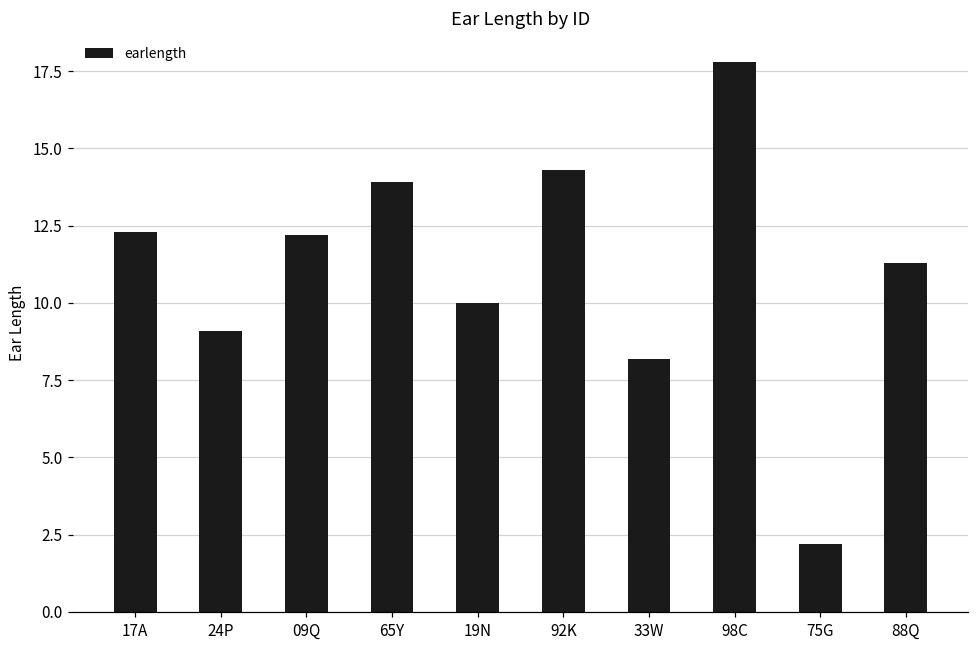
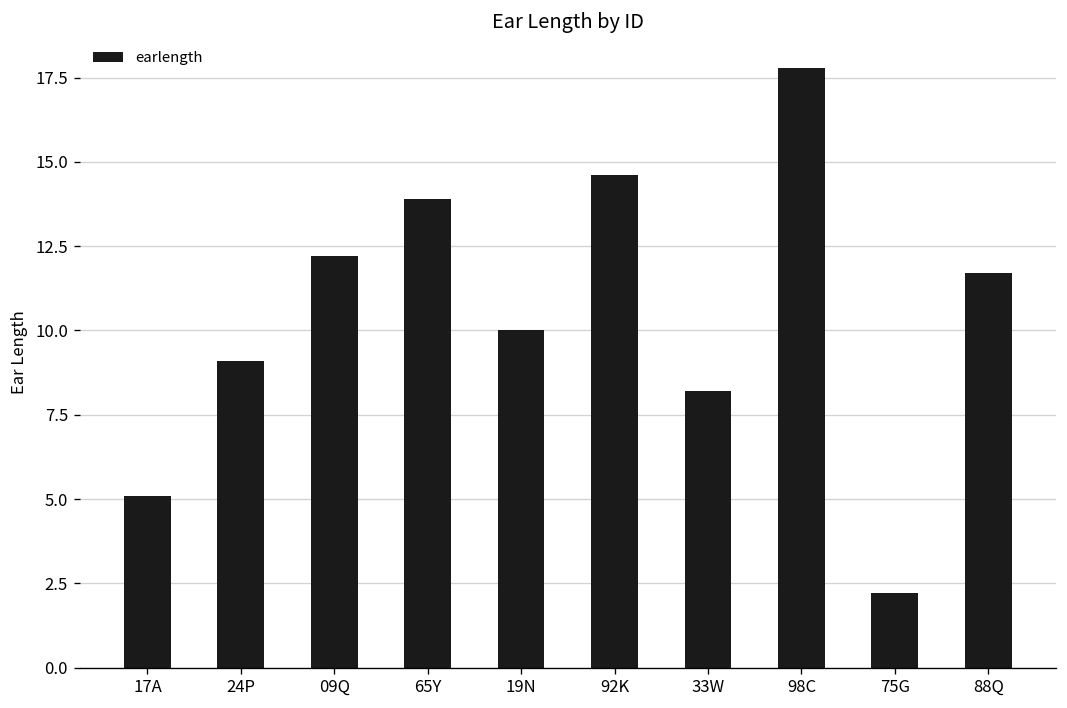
17A: 12.3 -> 5.1
92K: 14.3 -> 14.6
88Q: 11.3 -> 11.7
